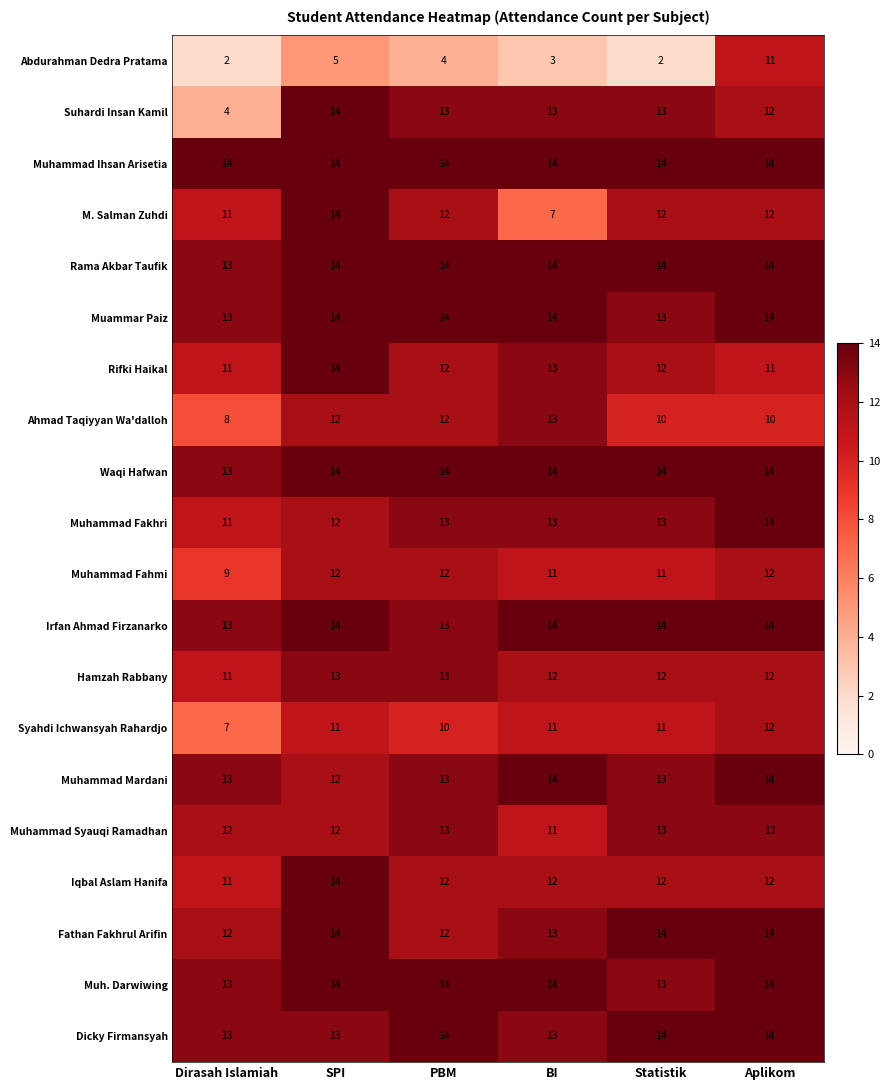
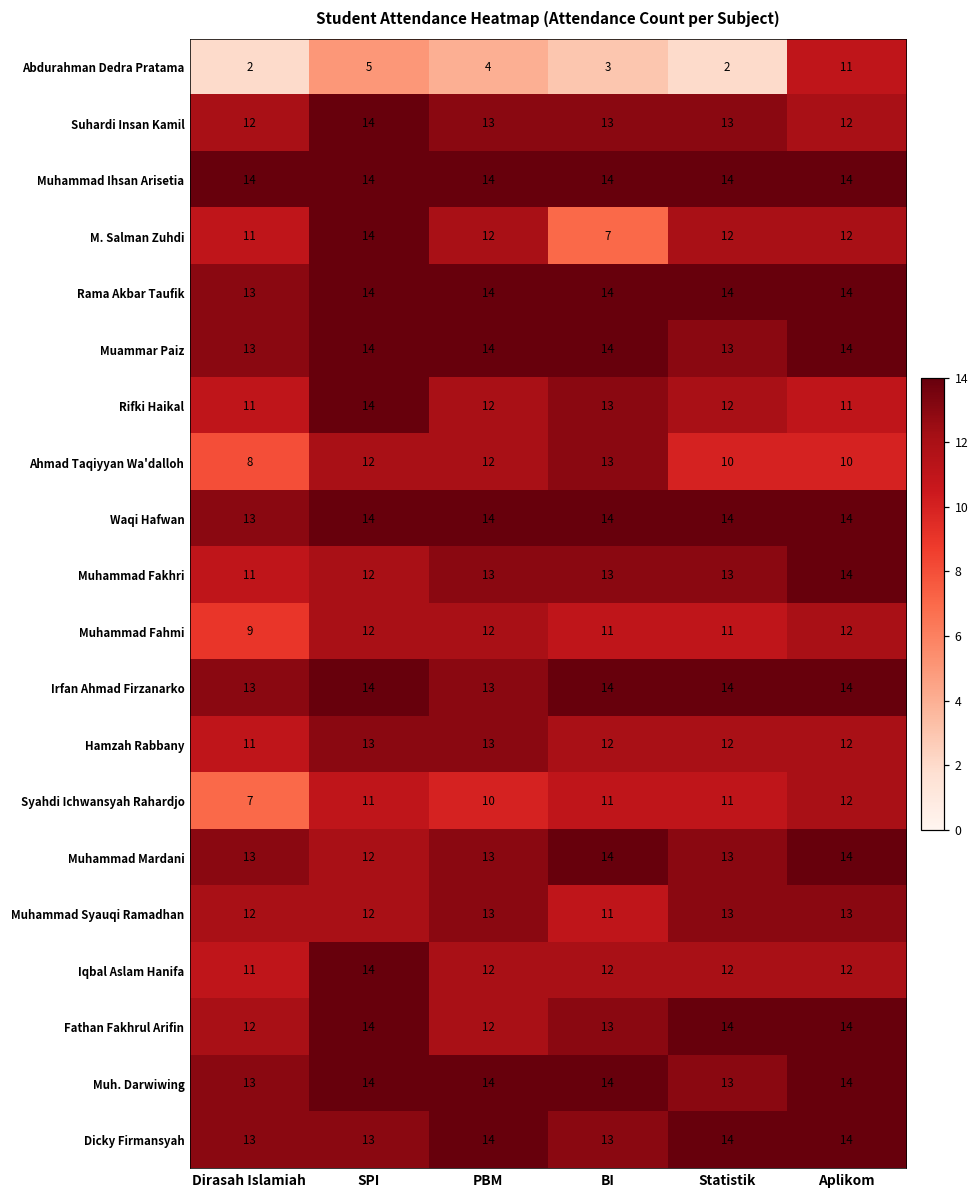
Suhardi Insan Kamil, Dirasah Islamiah: 4 -> 12
